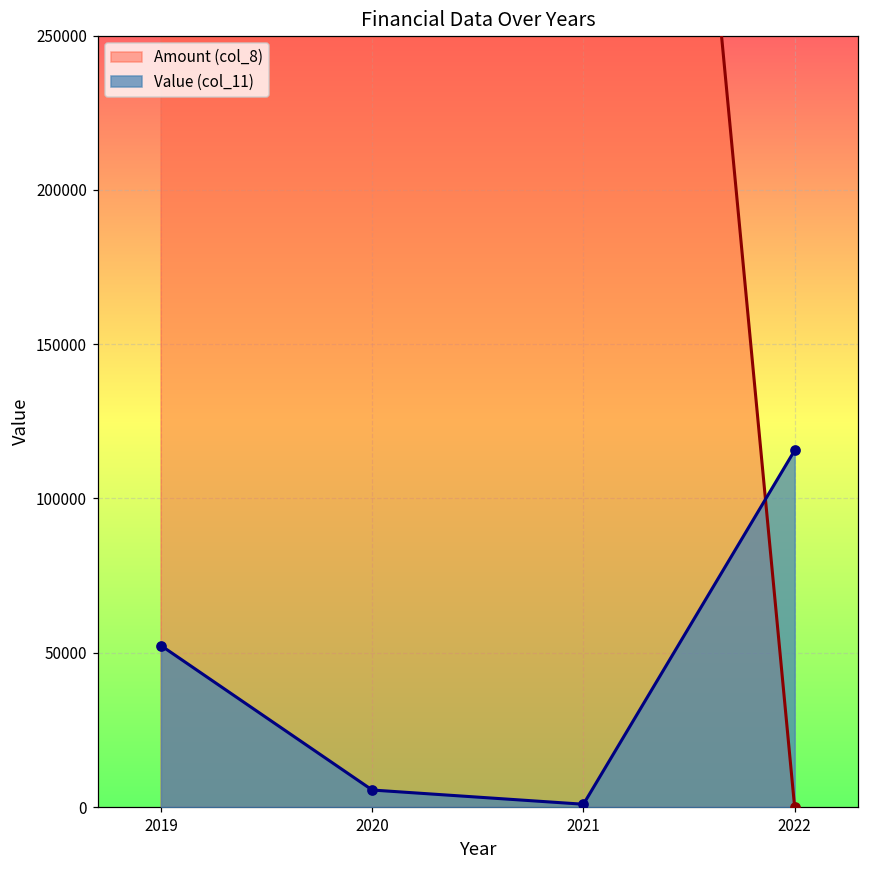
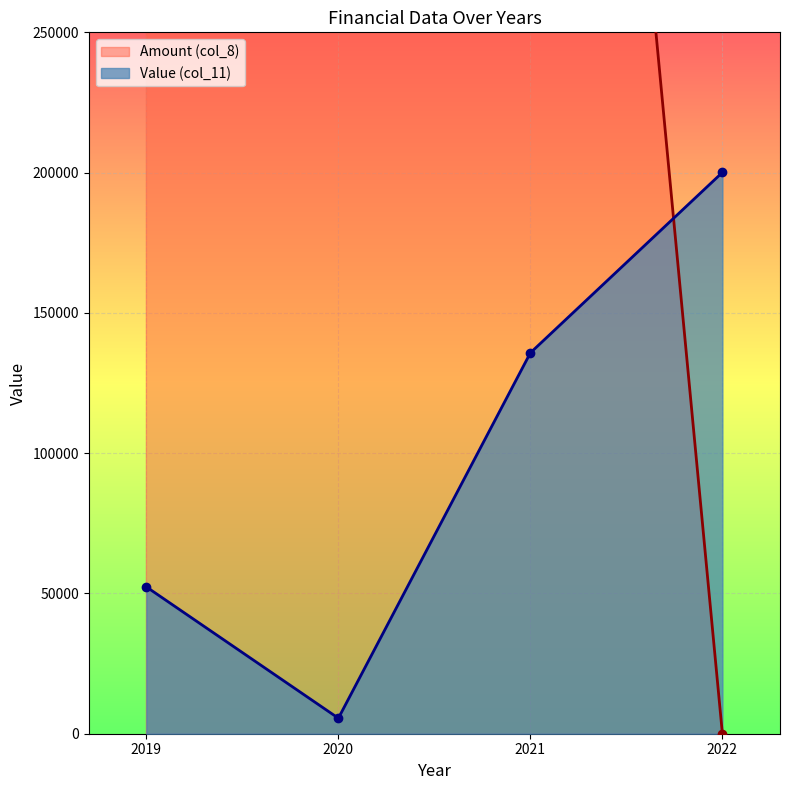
Value (col_11), 2021: 1000 -> 136000
Value (col_11), 2022: 116000 -> 200000
